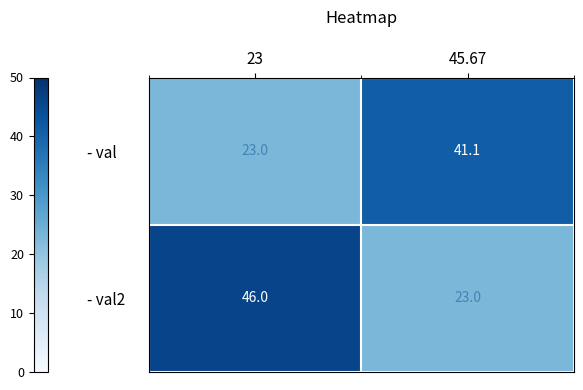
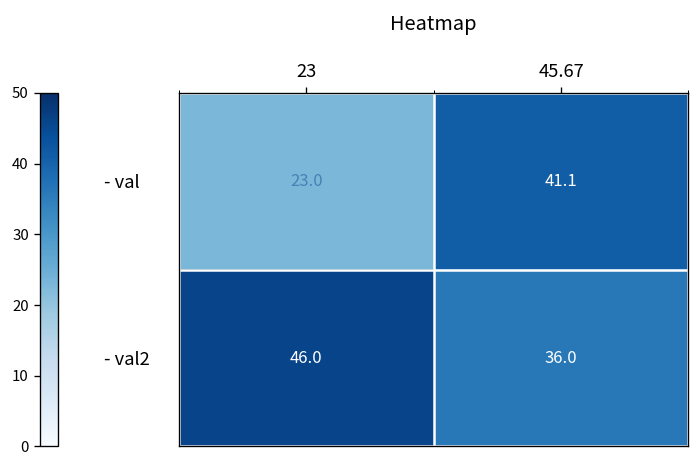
- val2, 45.67: 23.0 -> 36.0
